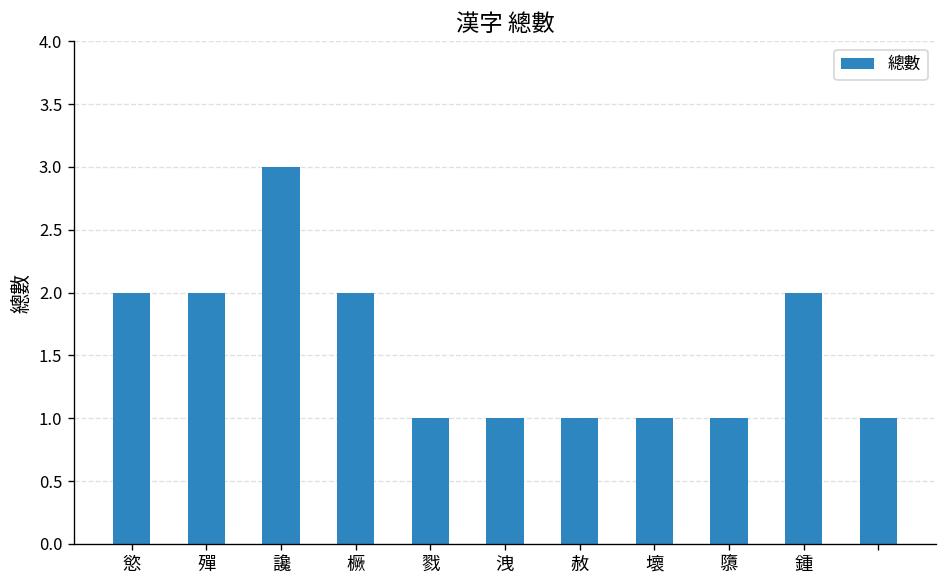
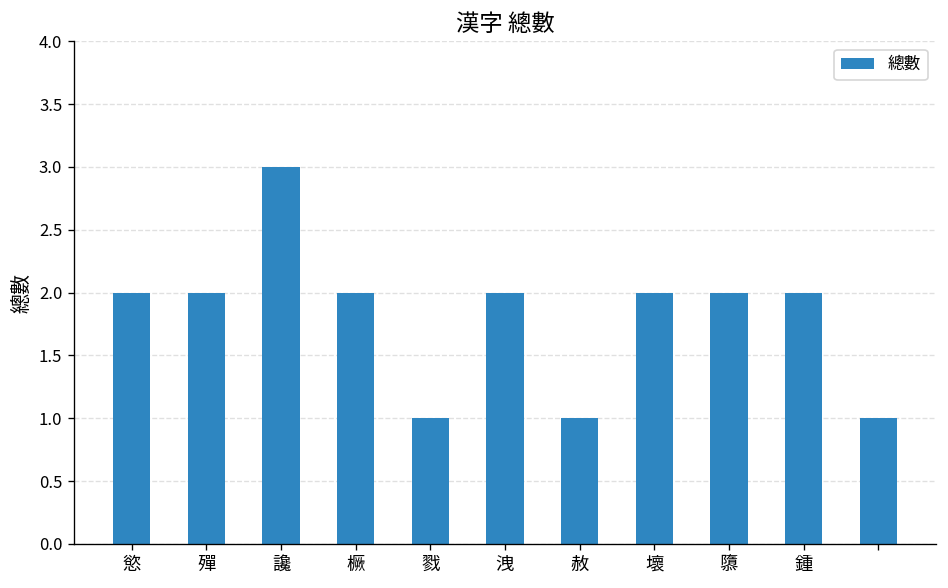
洩: 1 -> 2
壞: 1 -> 2
隳: 1 -> 2
